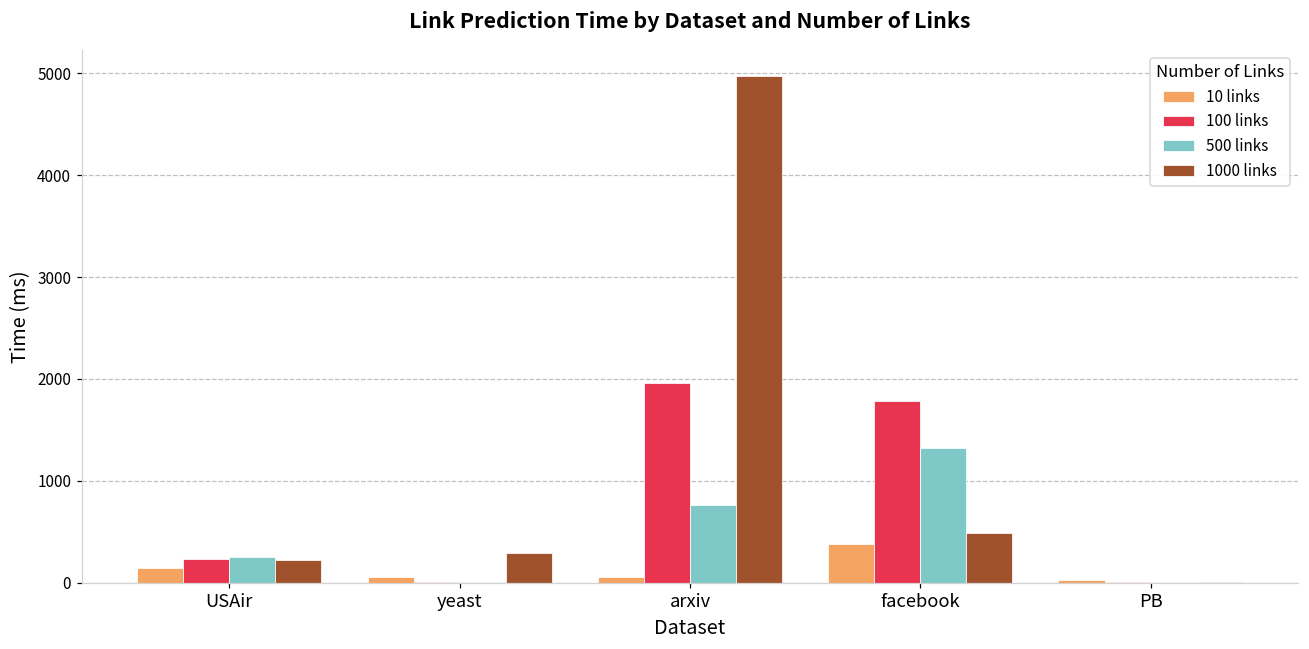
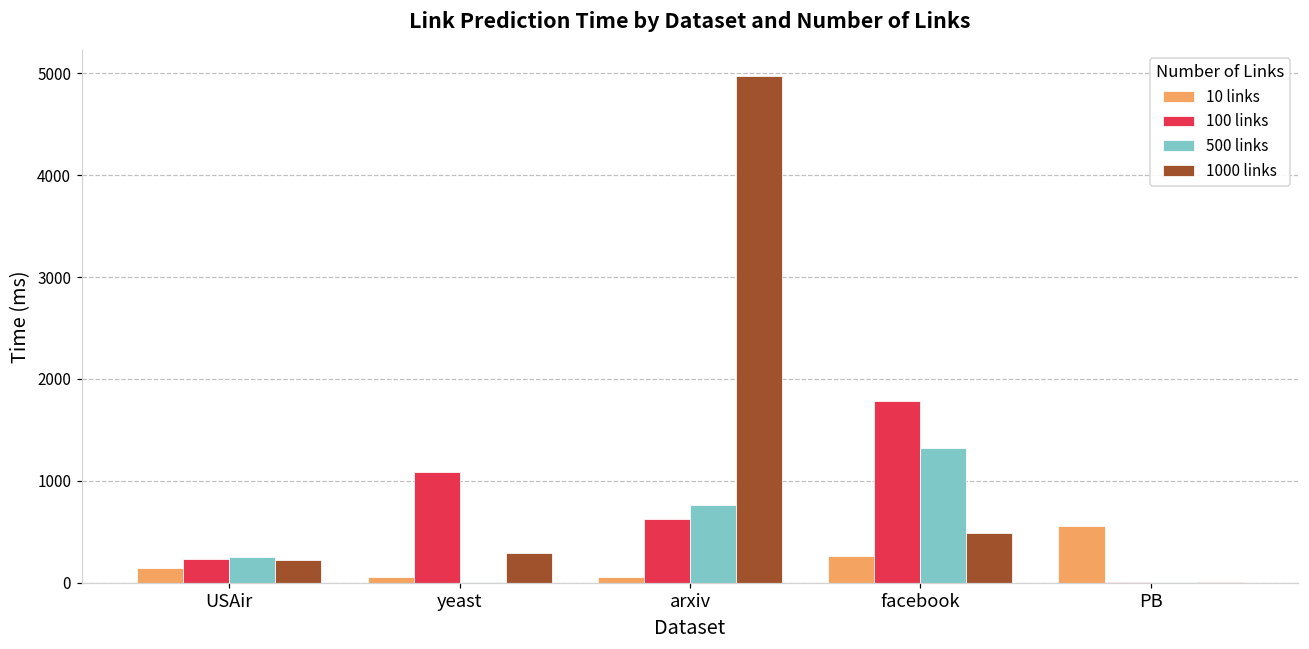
100 links, yeast: 0 -> 1100
100 links, arxiv: 2000 -> 600
10 links, facebook: 400 -> 300
10 links, PB: 0 -> 600
